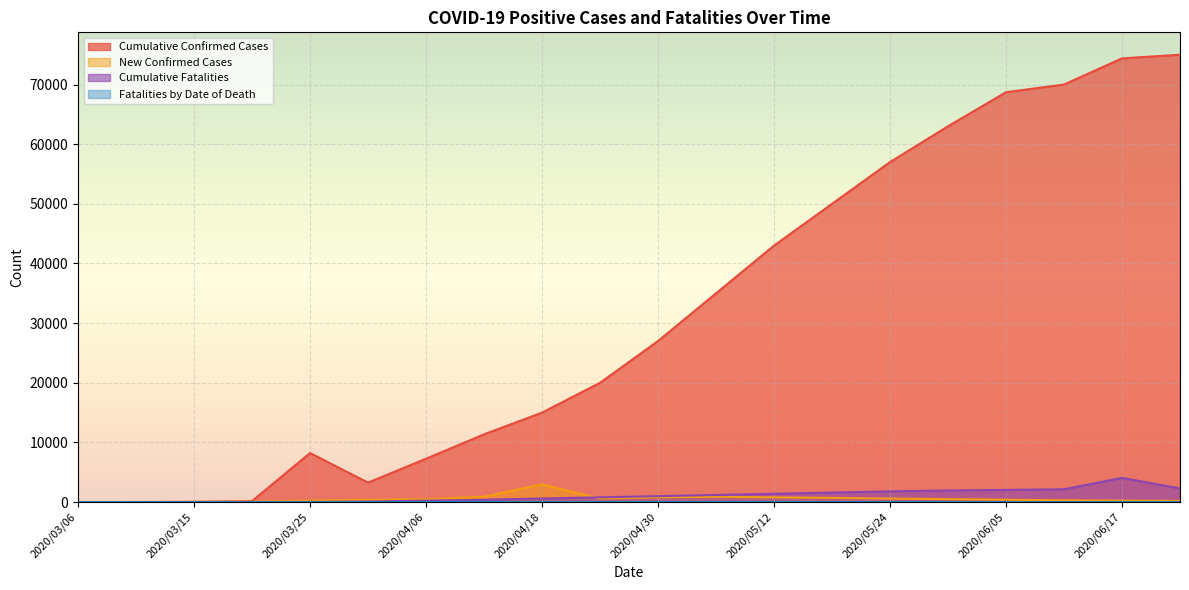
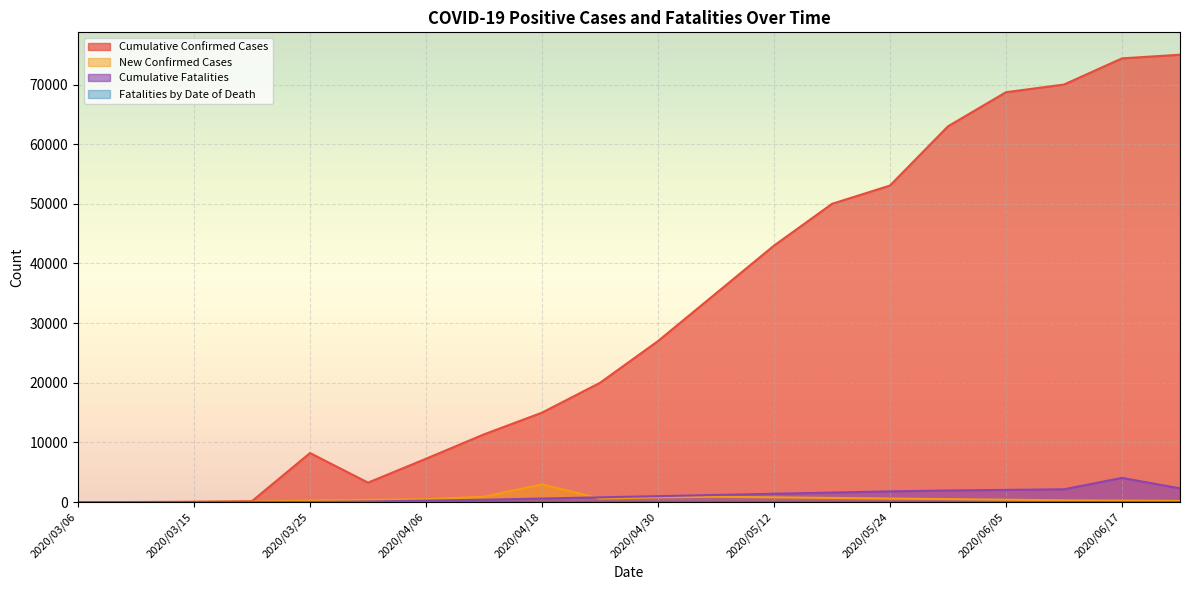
Cumulative Confirmed Cases, 2020/05/24: 57000 -> 53000
